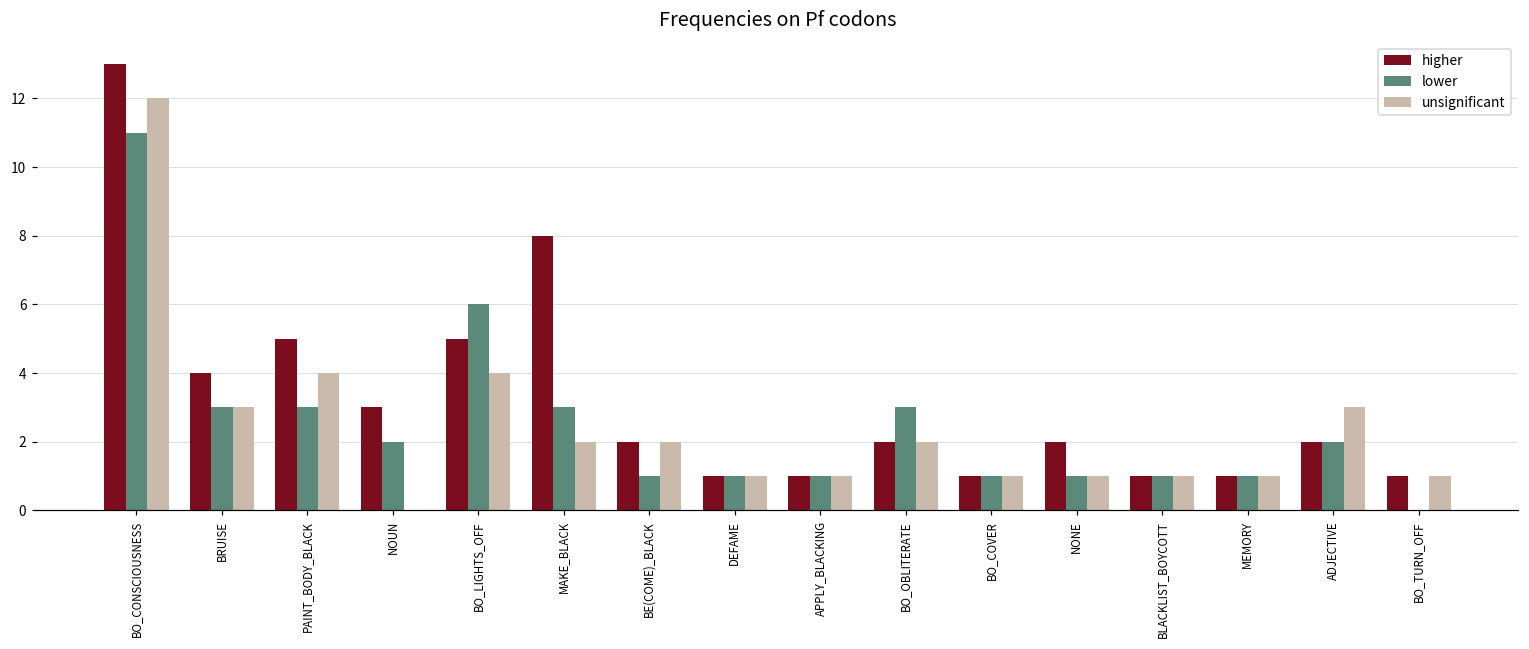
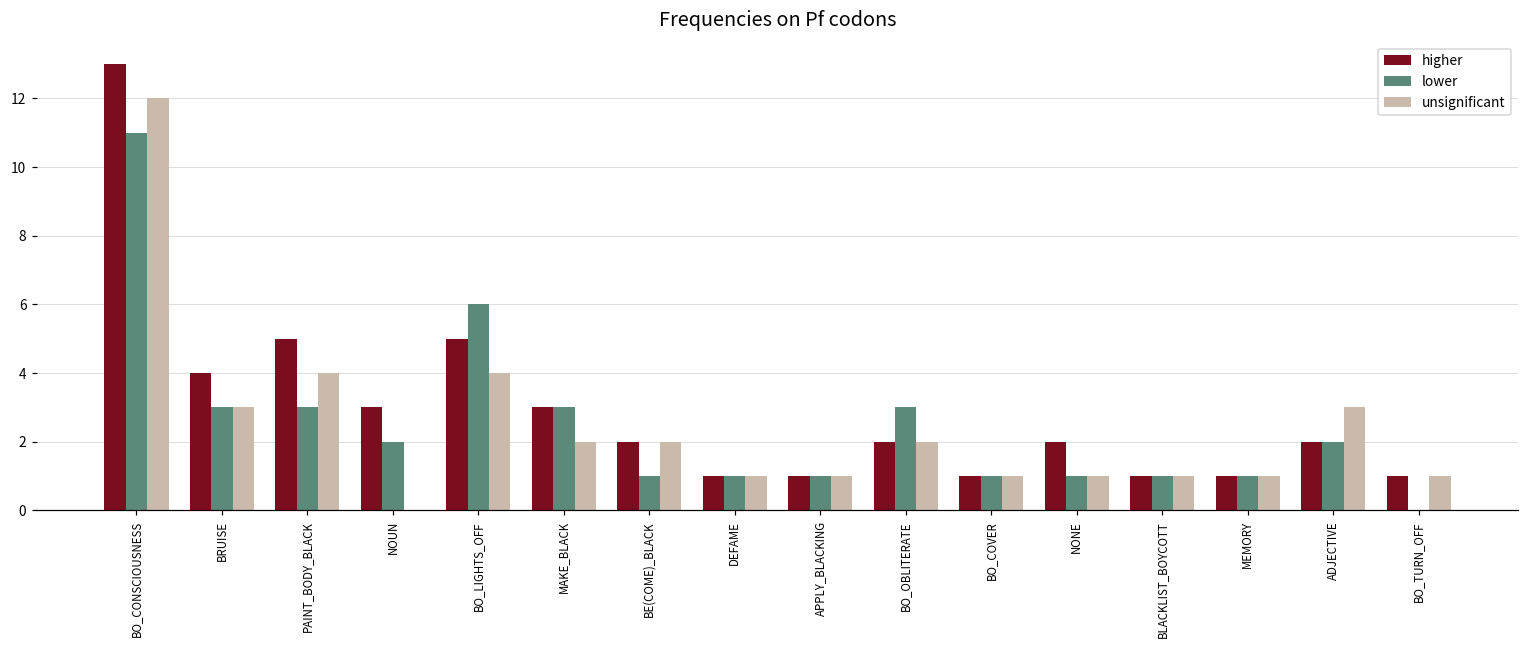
higher, MAKE_BLACK: 8 -> 3
